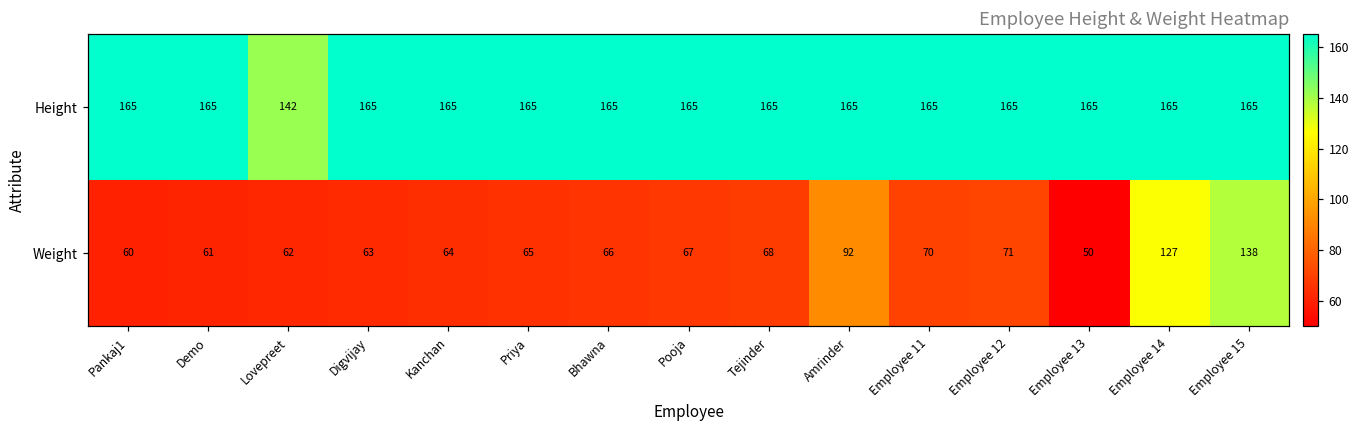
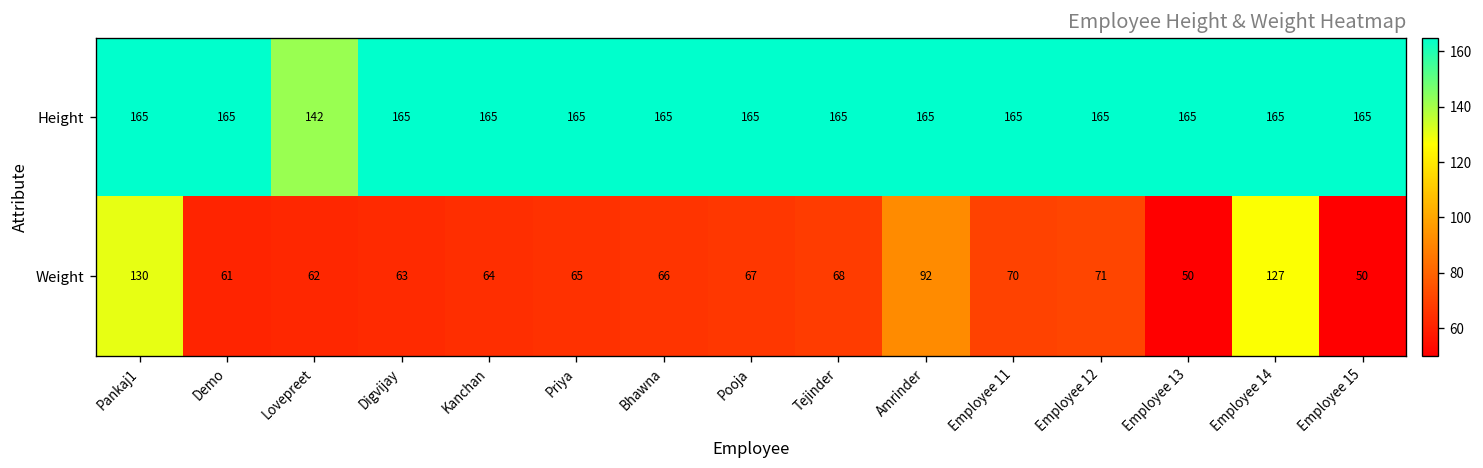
Weight, Pankaj1: 60 -> 130
Weight, Employee 15: 138 -> 50
